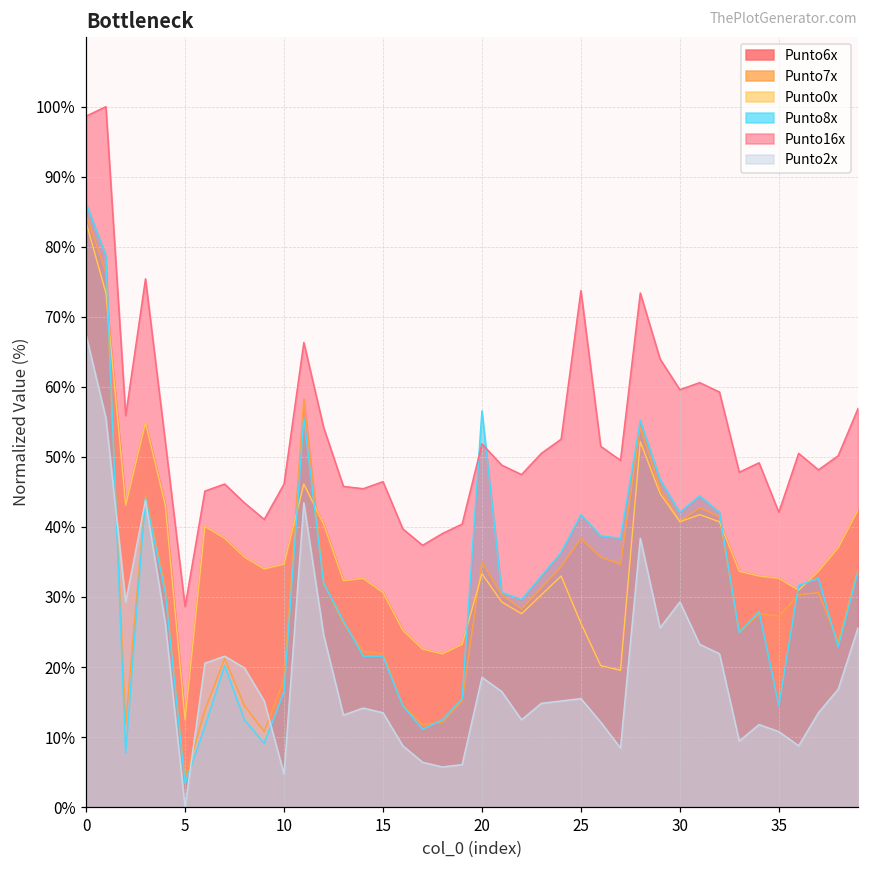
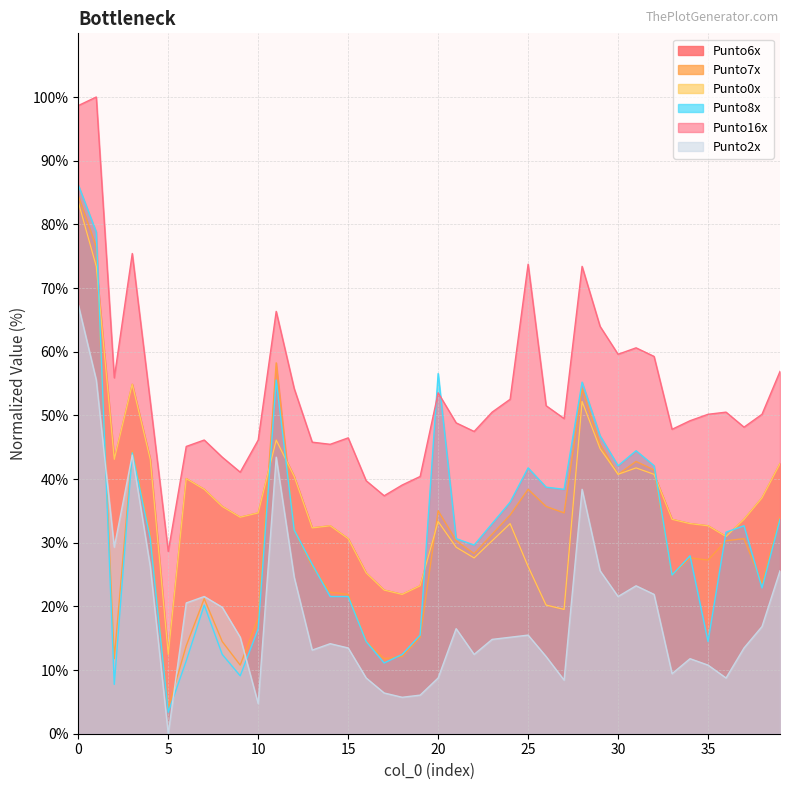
Punto16x, 20: 52% -> 54%
Punto2x, 20: 19% -> 9%
Punto2x, 30: 29% -> 22%
Punto16x, 35: 42% -> 50%
